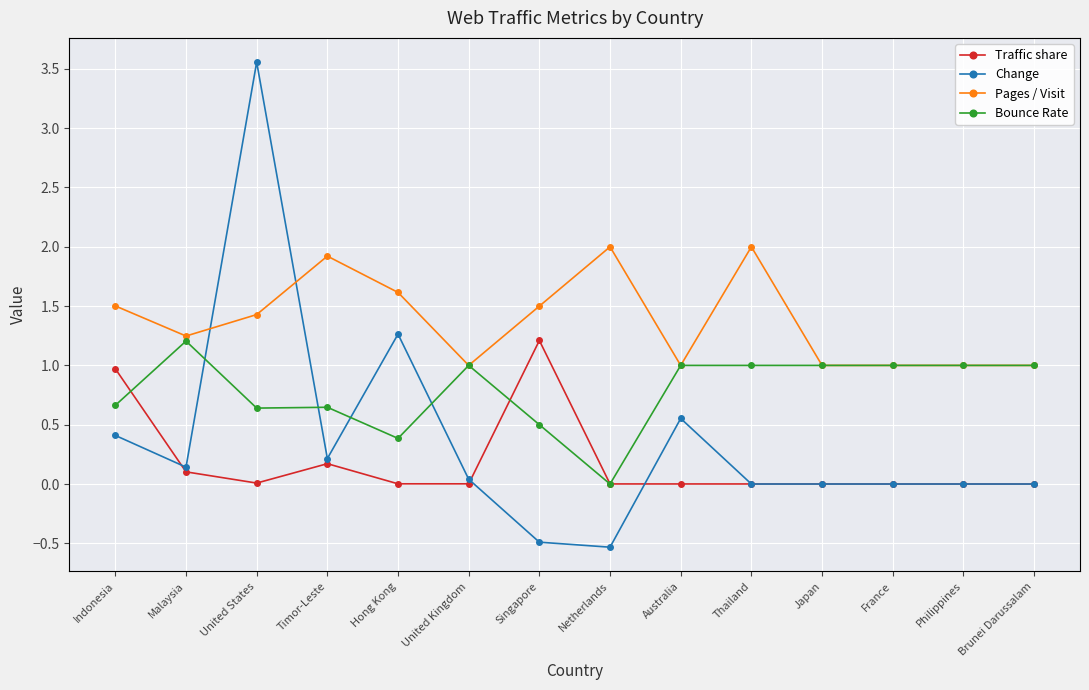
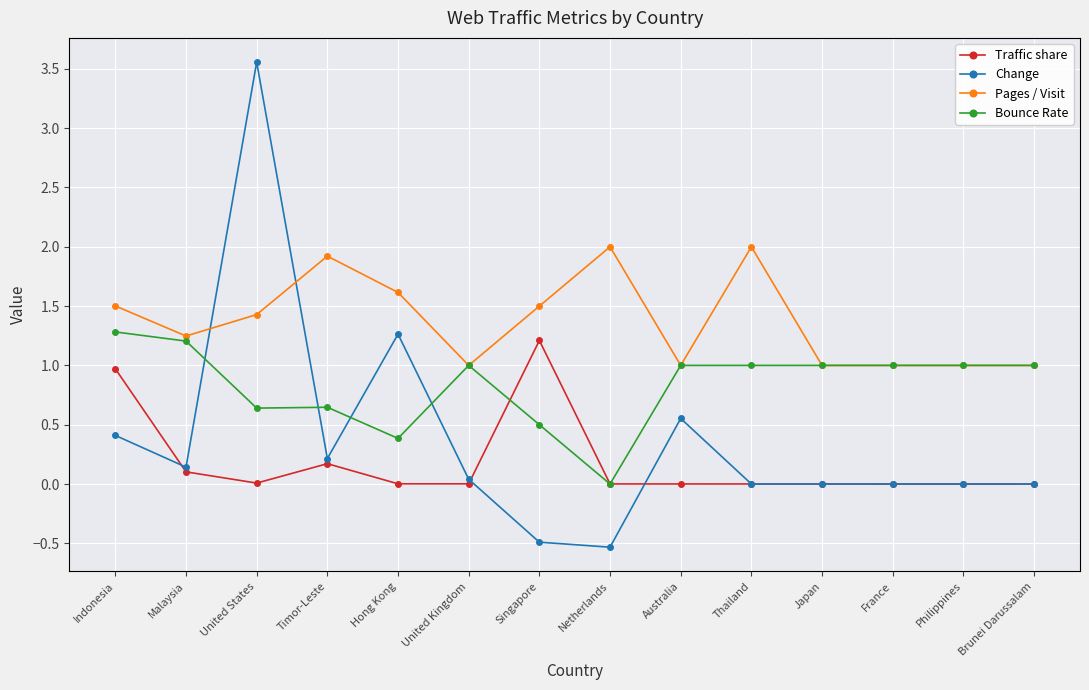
Bounce Rate, Indonesia: 0.66 -> 1.28
